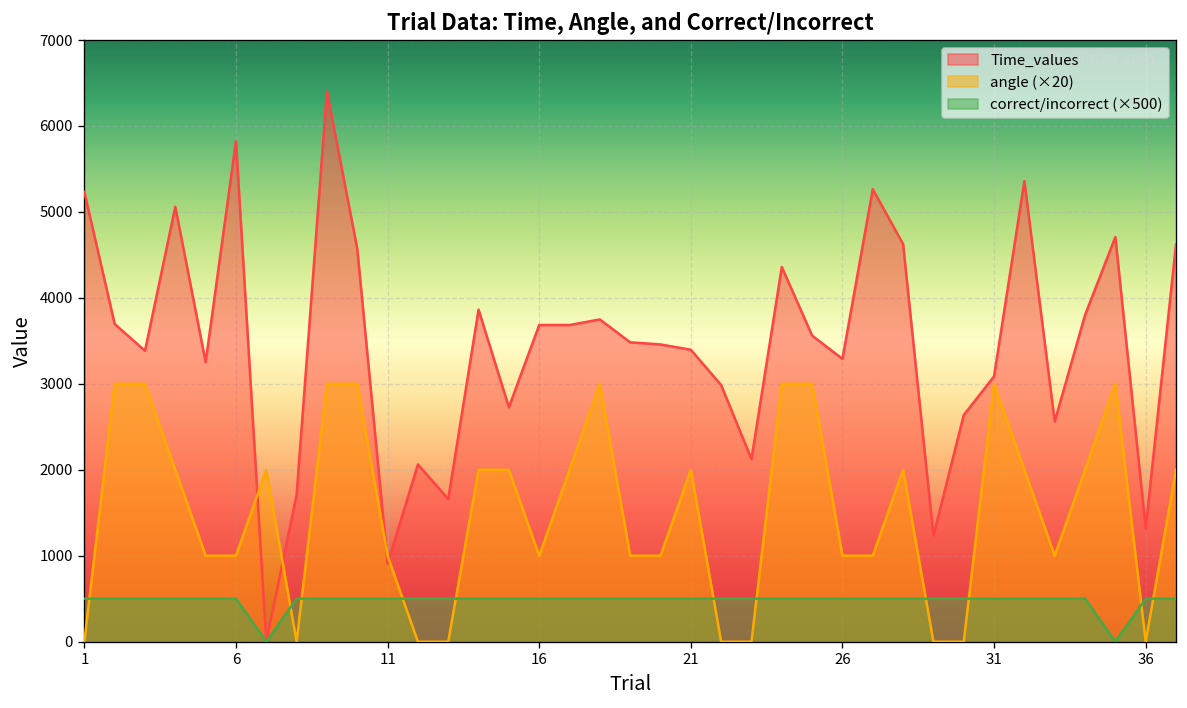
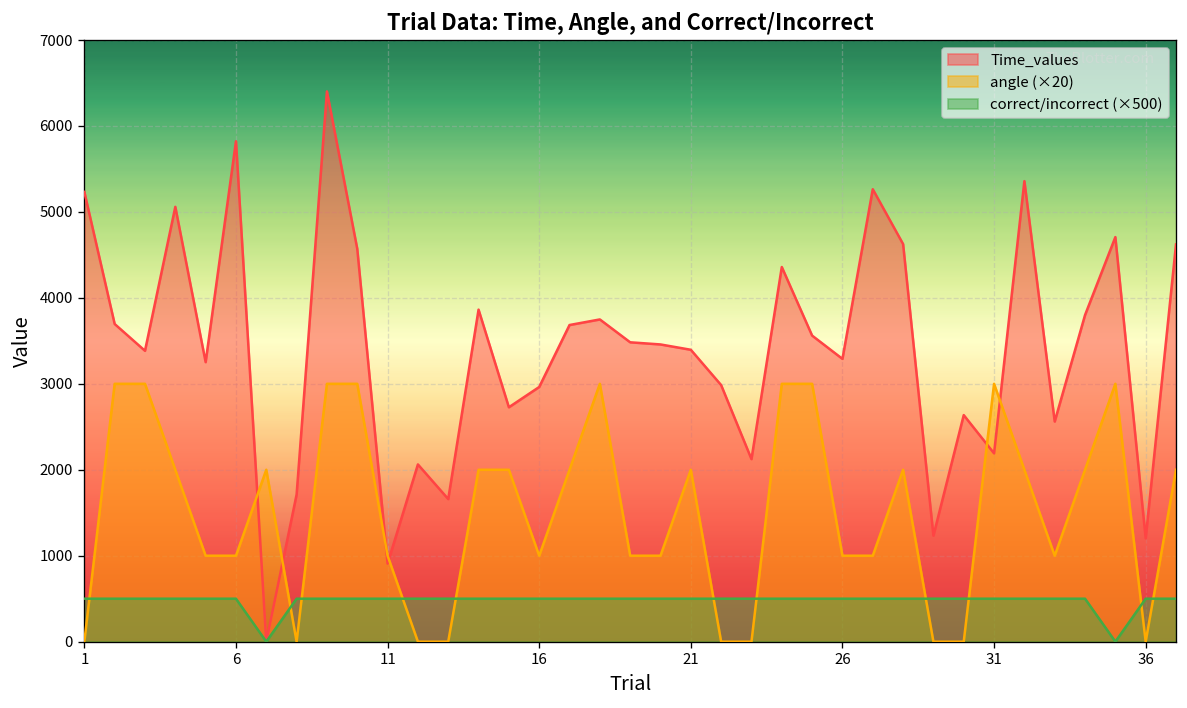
Time_values, 16: 3700 -> 3000
Time_values, 31: 3100 -> 2200
Time_values, 36: 1300 -> 1200
